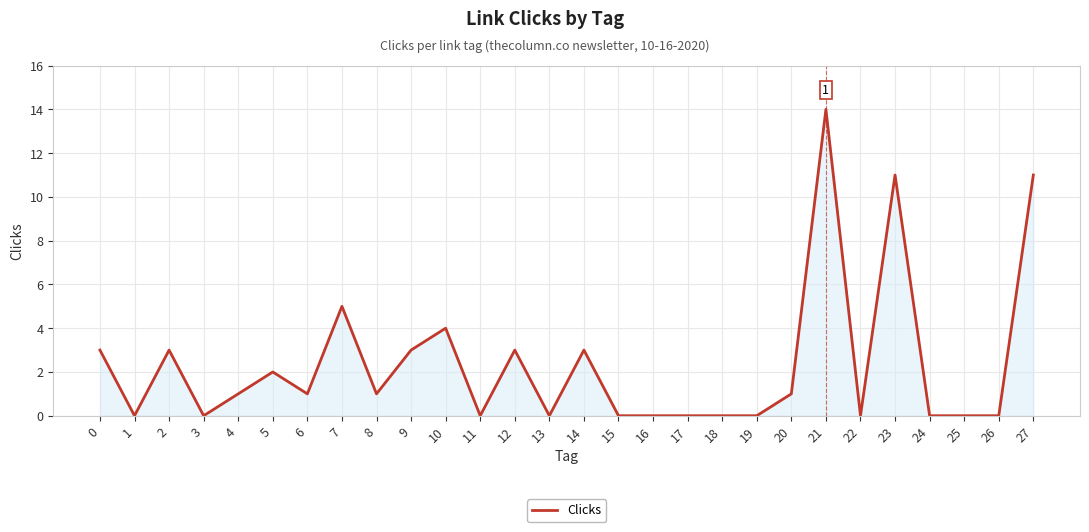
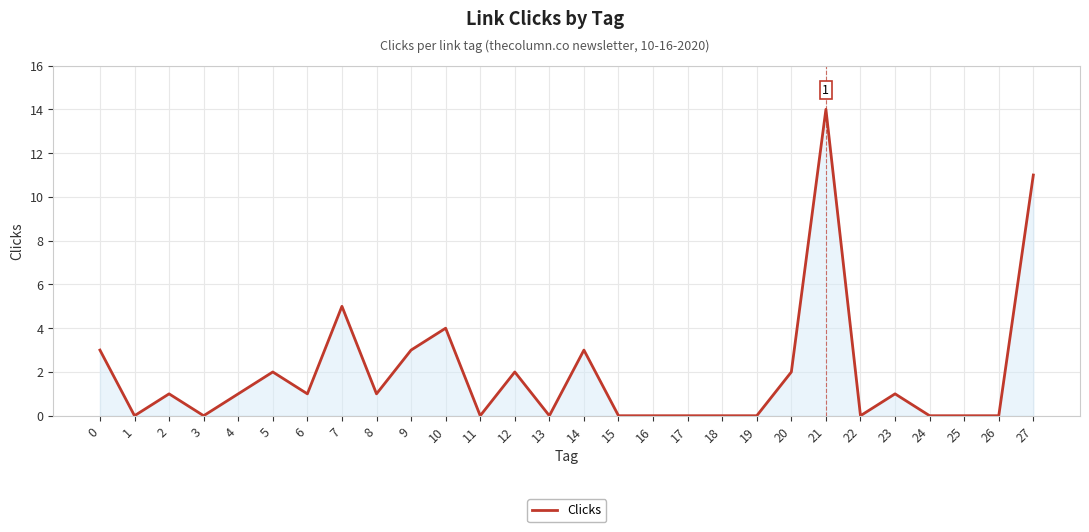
2: 3 -> 1
12: 3 -> 2
20: 1 -> 2
23: 11 -> 1
